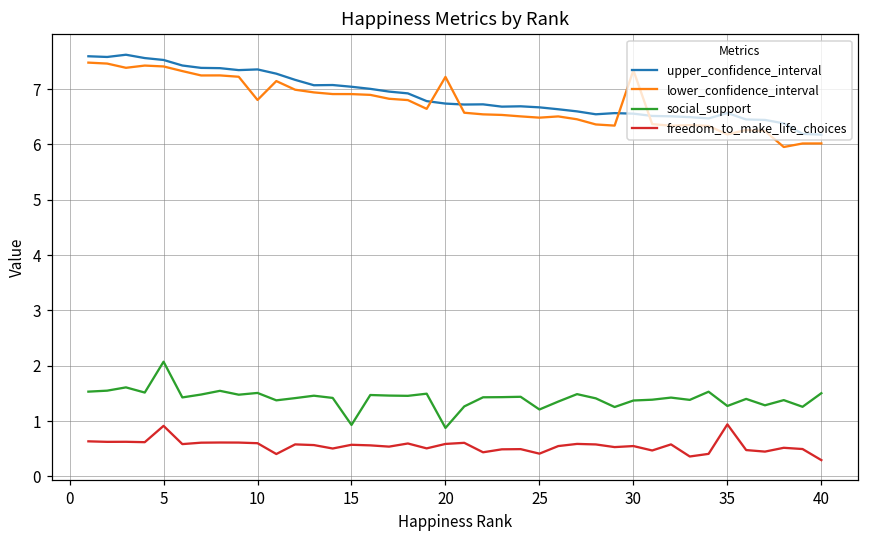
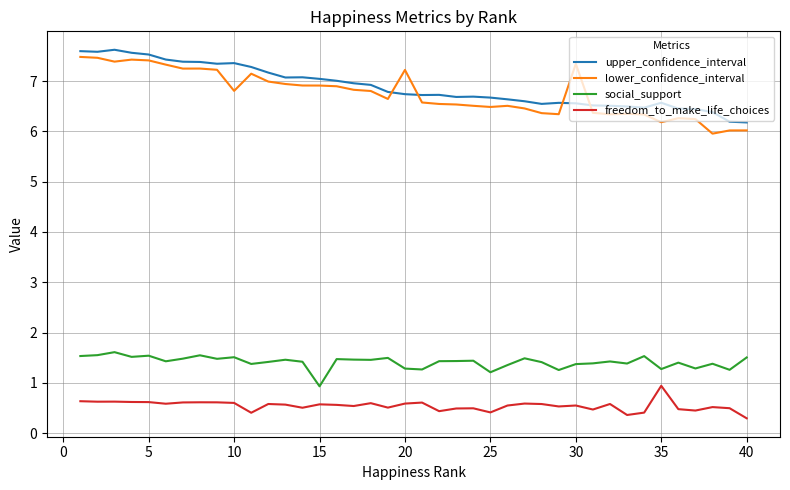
social_support, 5: 2.1 -> 1.5
freedom_to_make_life_choices, 5: 0.9 -> 0.6
social_support, 20: 0.9 -> 1.3
